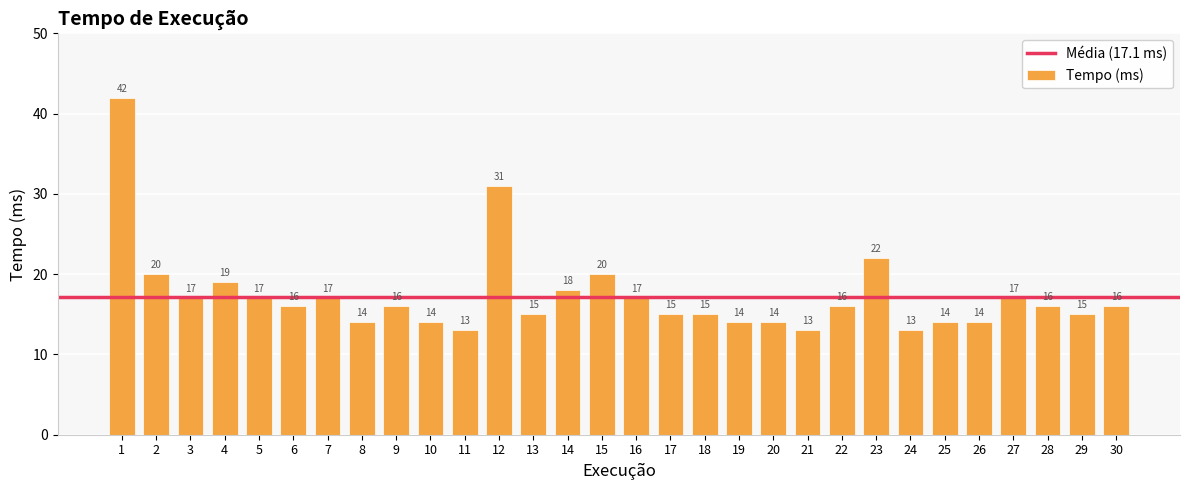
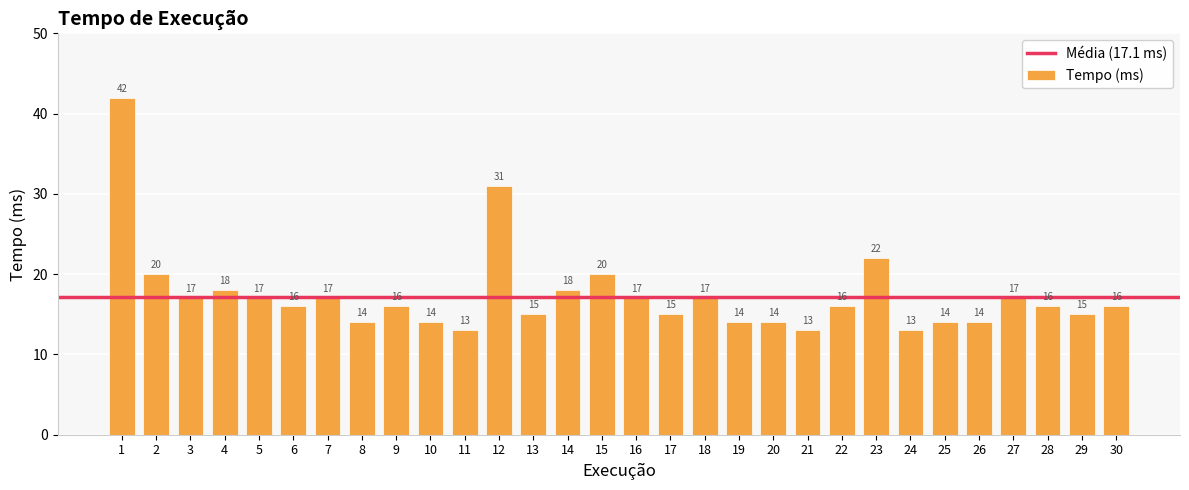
4: 19 -> 18
18: 15 -> 17
